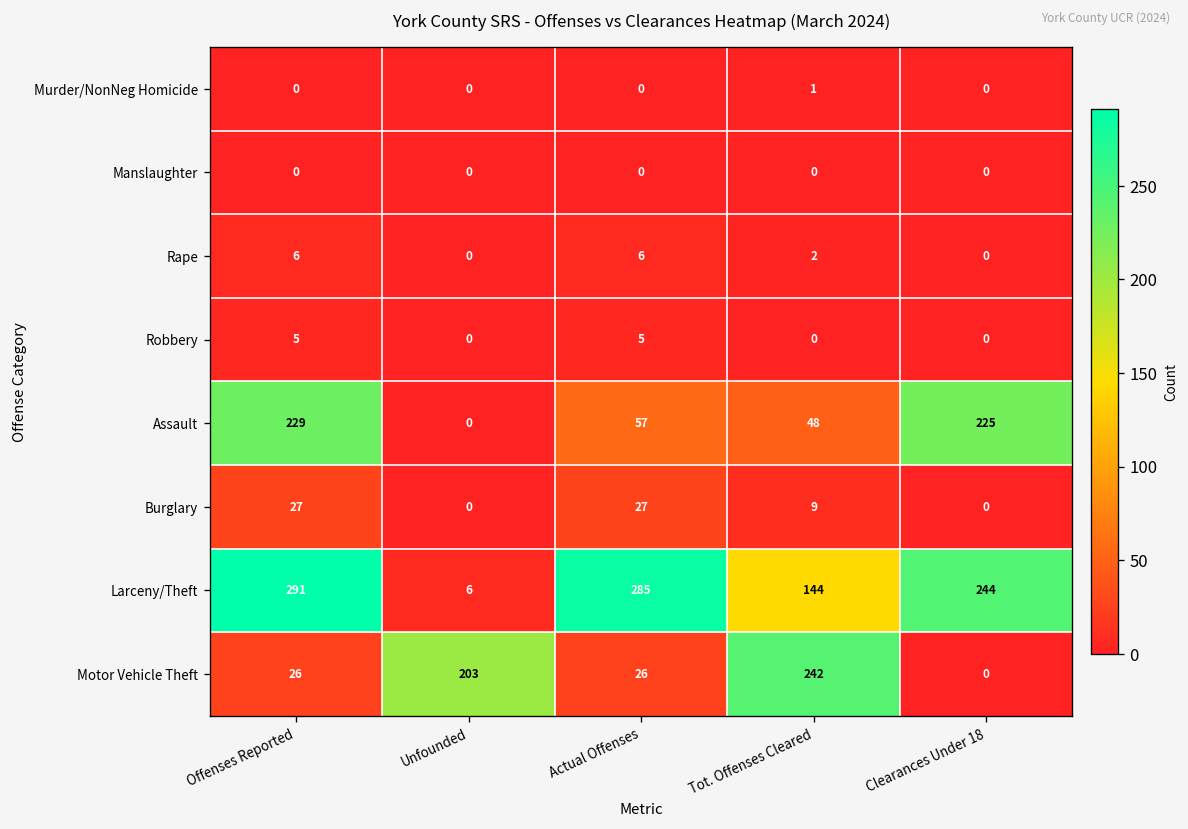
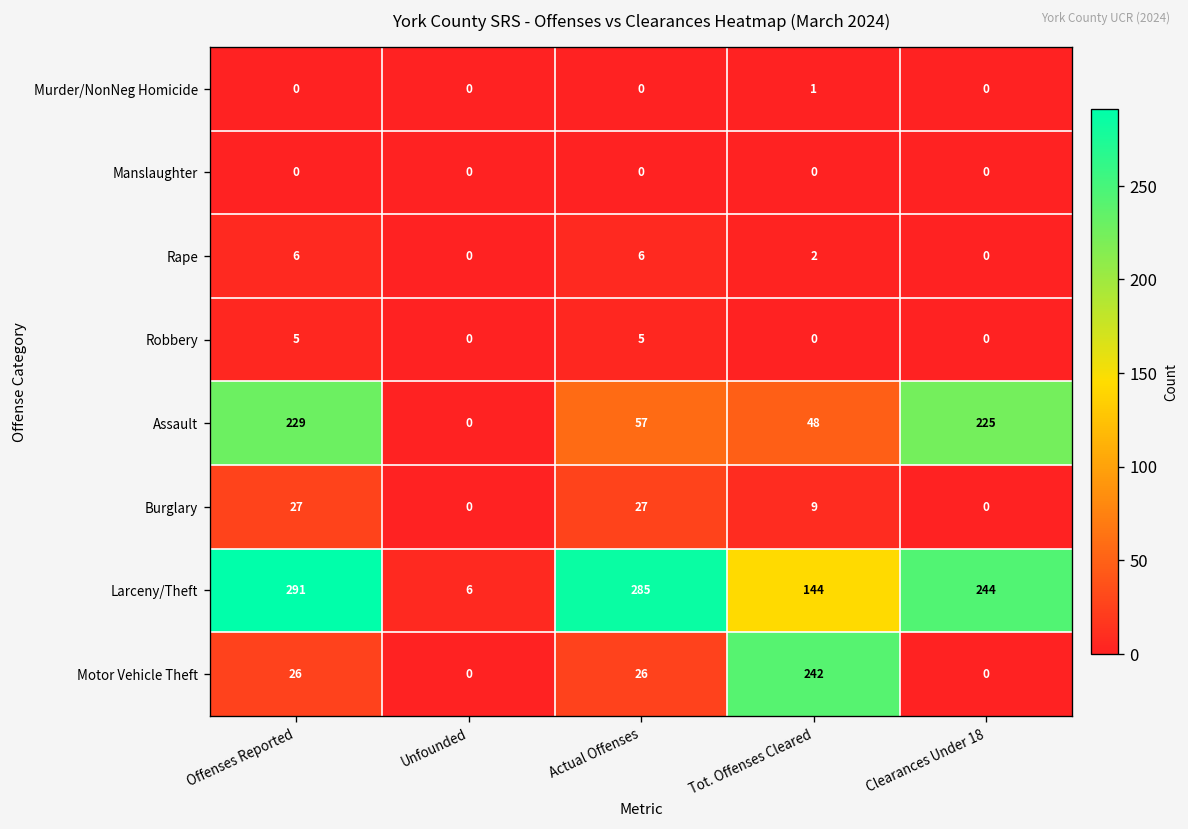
Motor Vehicle Theft, Unfounded: 203 -> 0
